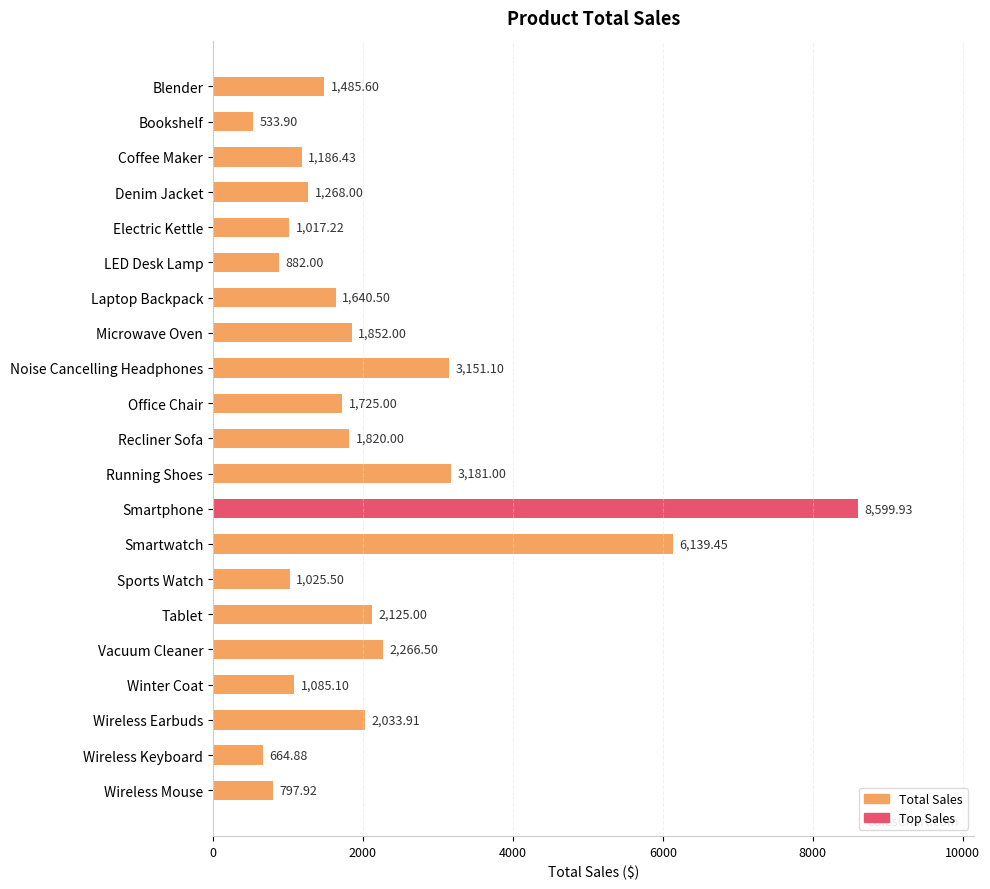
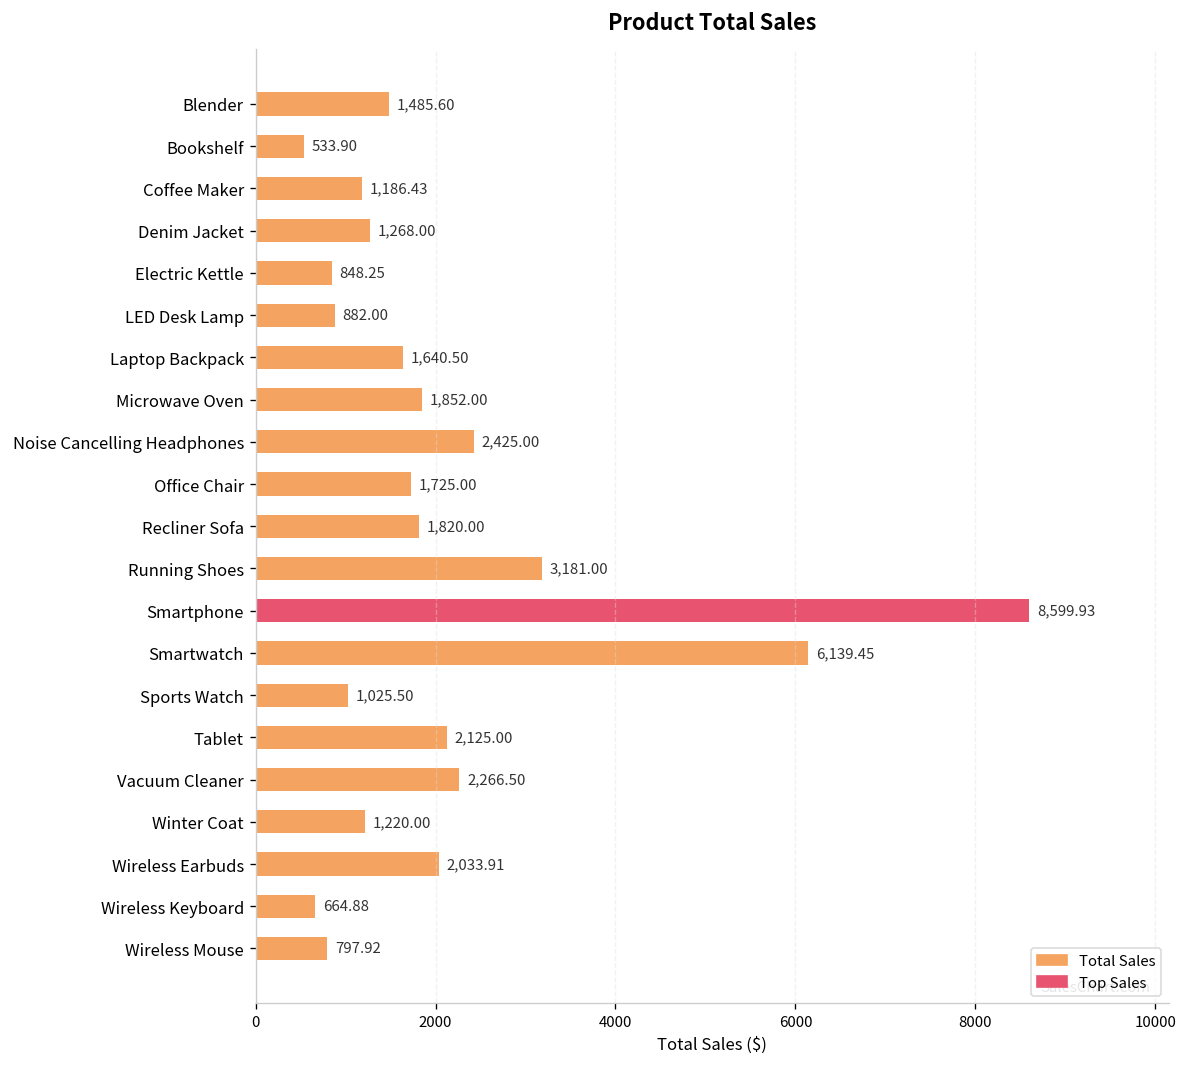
Electric Kettle: 1,017.22 -> 848.25
Noise Cancelling Headphones: 3,151.10 -> 2,425.00
Winter Coat: 1,085.10 -> 1,220.00
